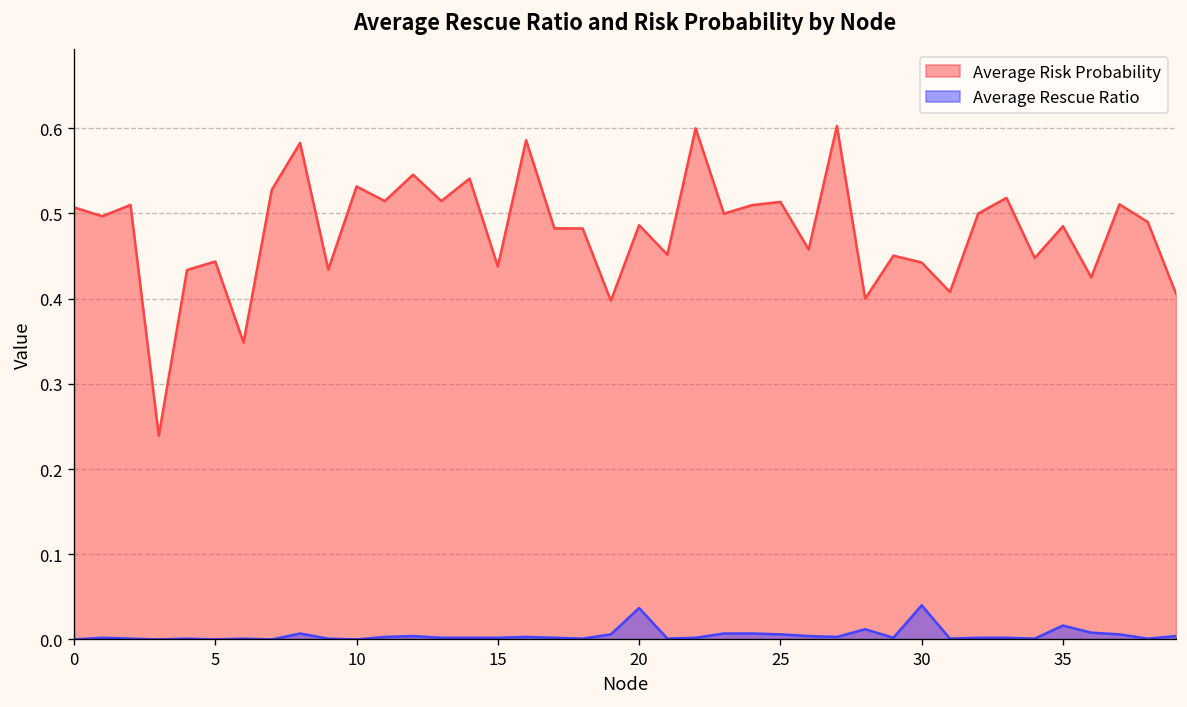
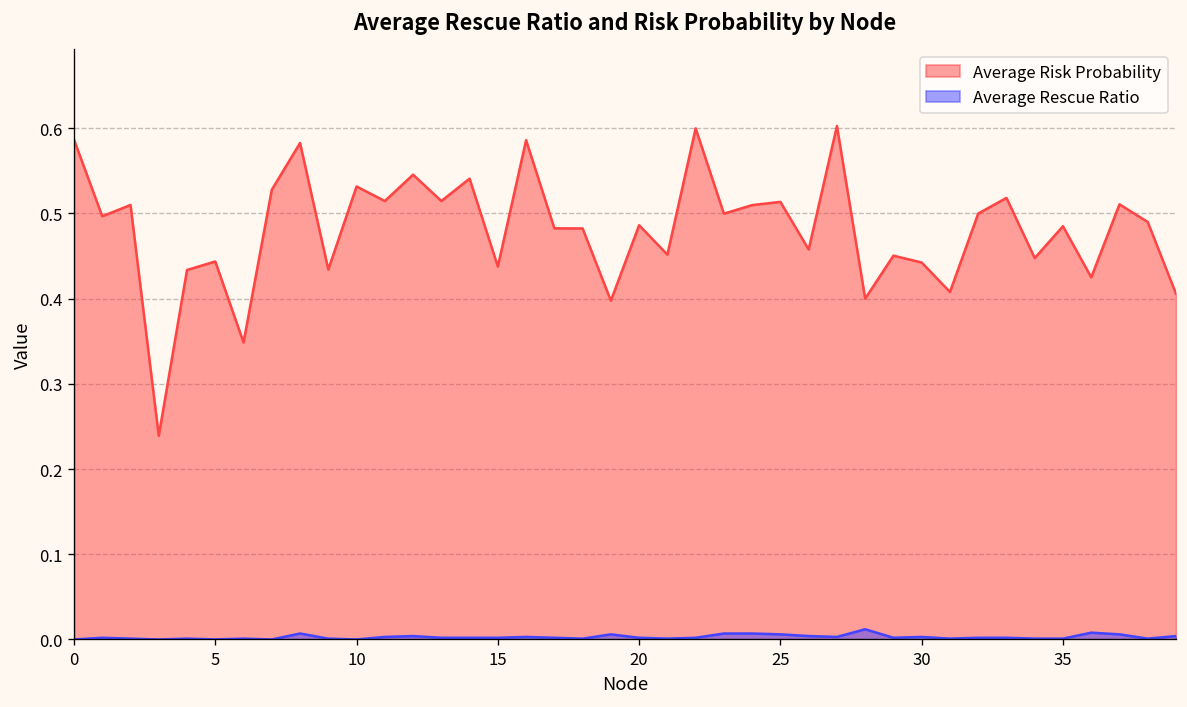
Average Risk Probability, 0: 0.51 -> 0.59
Average Rescue Ratio, 20: 0.04 -> 0.00
Average Rescue Ratio, 30: 0.04 -> 0.00
Average Rescue Ratio, 35: 0.02 -> 0.00
